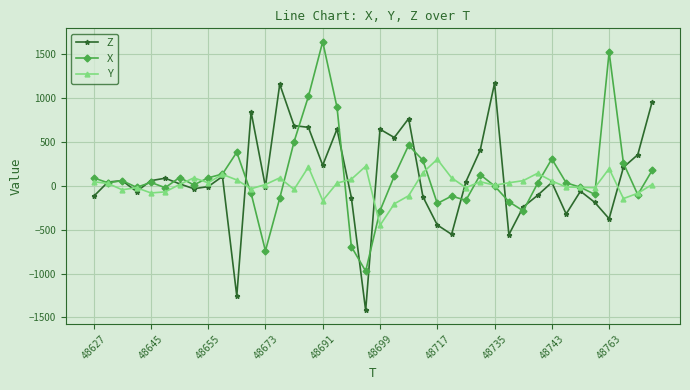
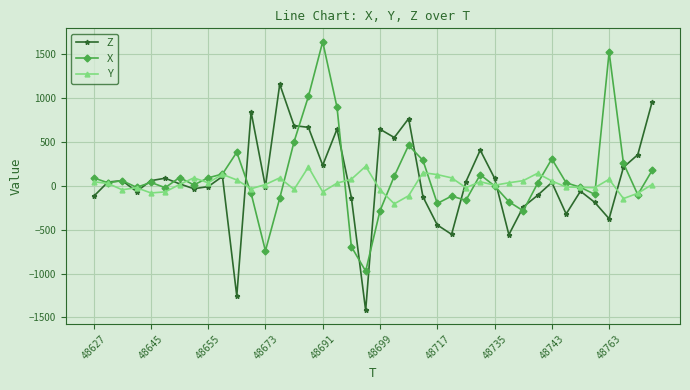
Y, 48691: -200 -> -100
Y, 48699: -500 -> 0
Y, 48717: 300 -> 100
Z, 48735: 1200 -> 100
Y, 48763: 200 -> 100
